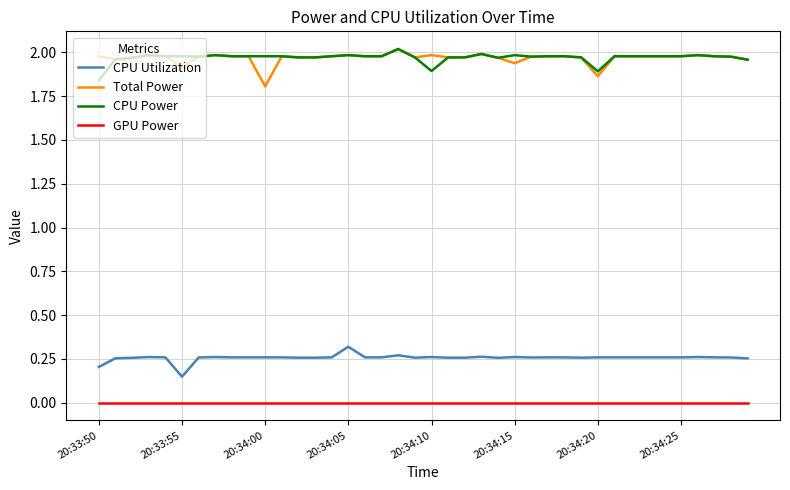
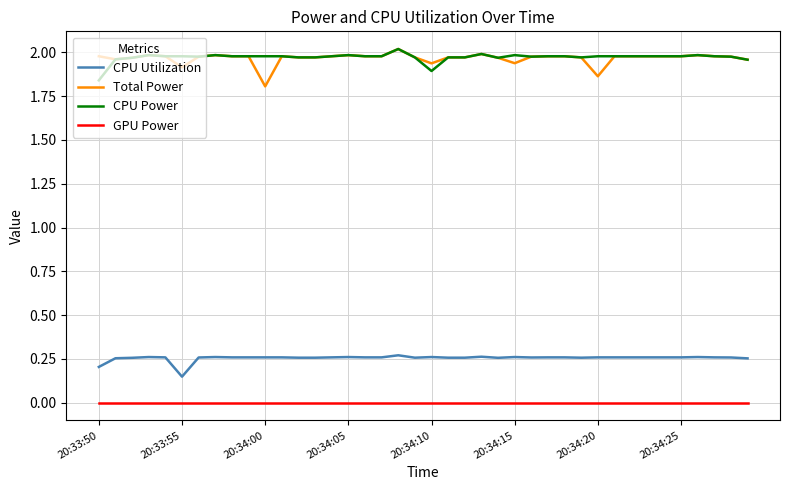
CPU Utilization, 20:34:05: 0.32 -> 0.26
Total Power, 20:34:10: 1.98 -> 1.94
CPU Power, 20:34:20: 1.89 -> 1.98
